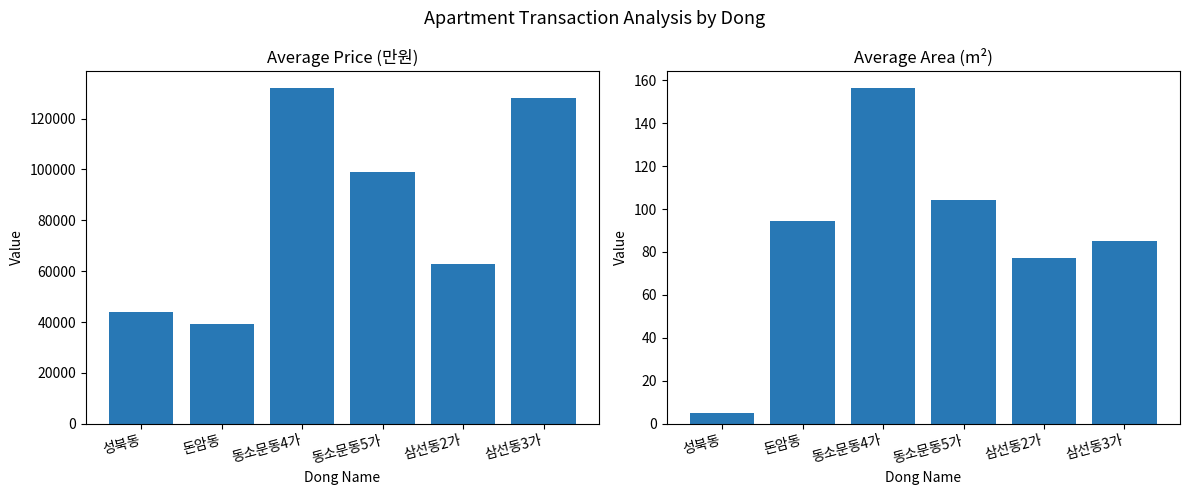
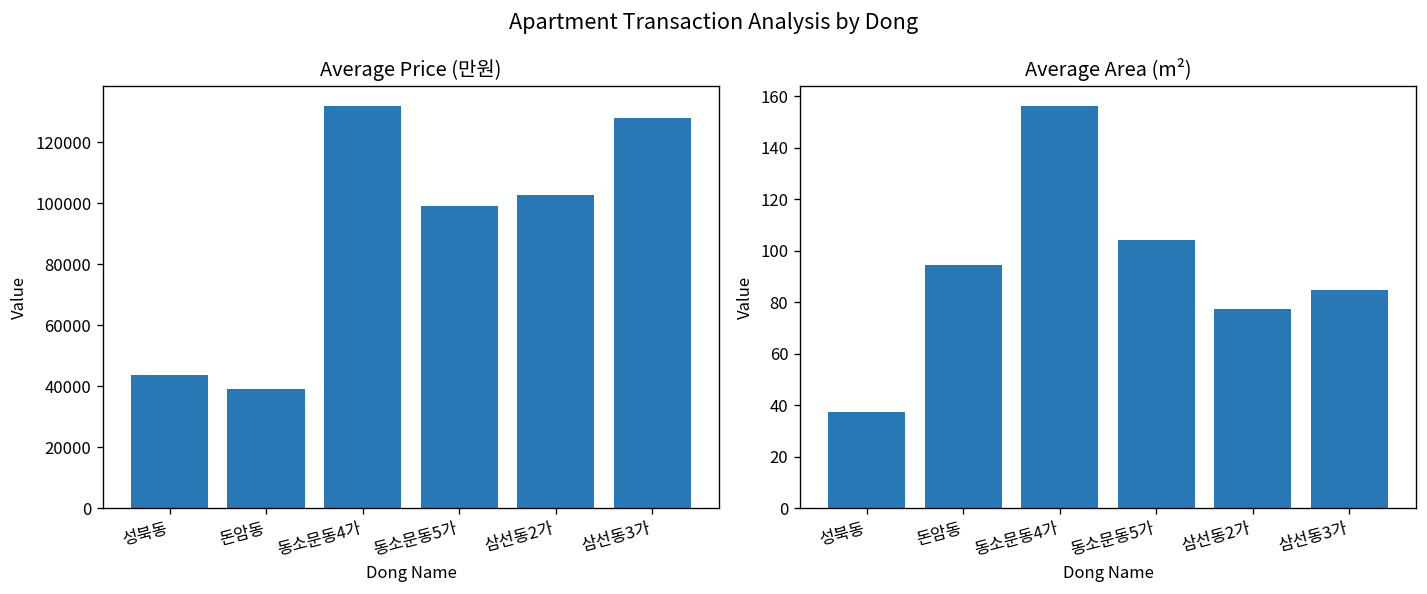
Average Price (만원), 삼선동2가: 63000 -> 103000
Average Area (m²), 성북동: 5 -> 37
